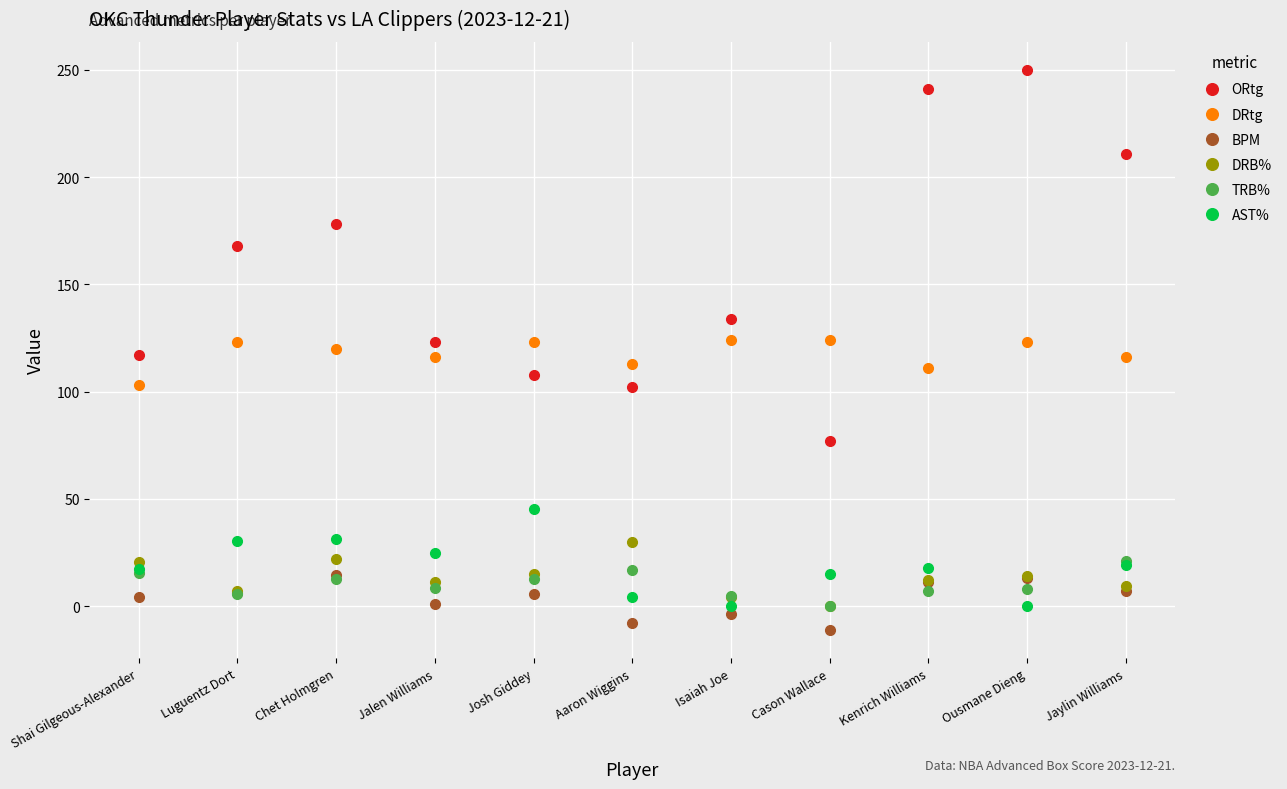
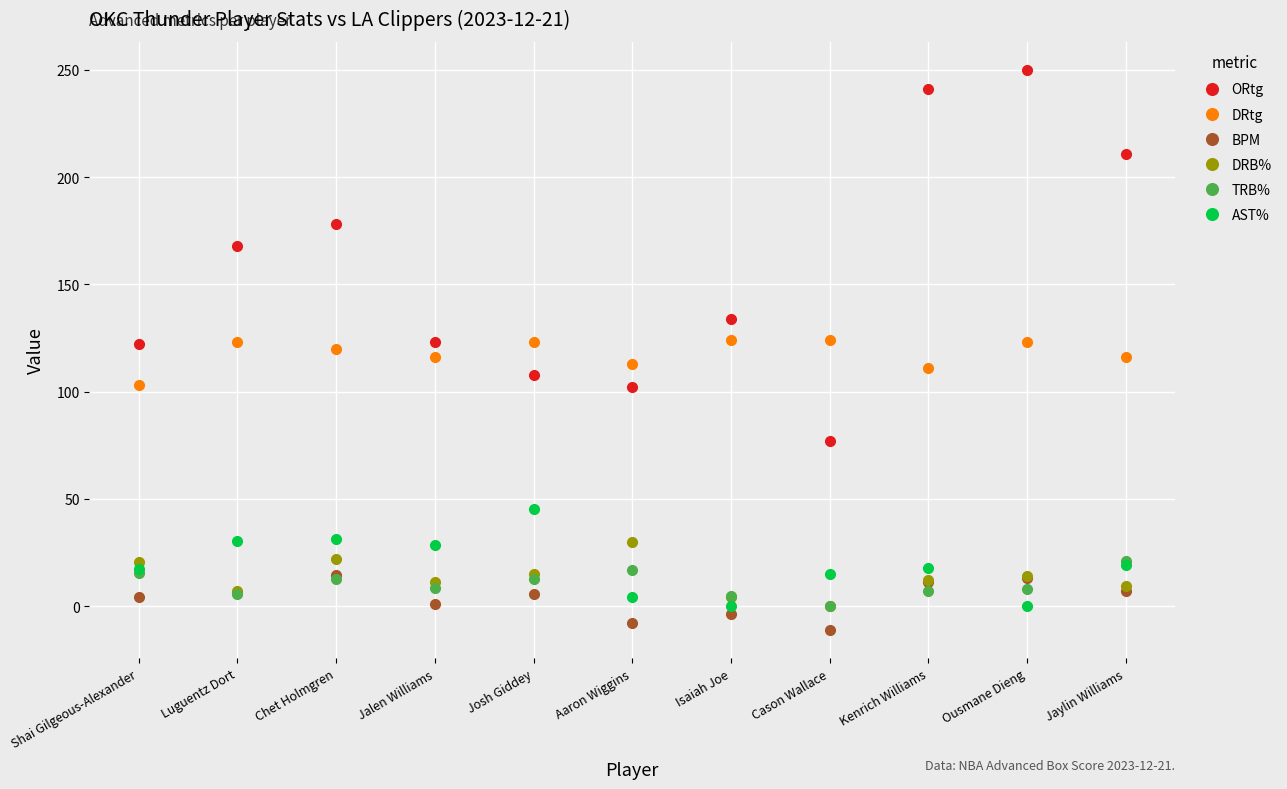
ORtg, Shai Gilgeous-Alexander: 117 -> 122
AST%, Jalen Williams: 25 -> 28
